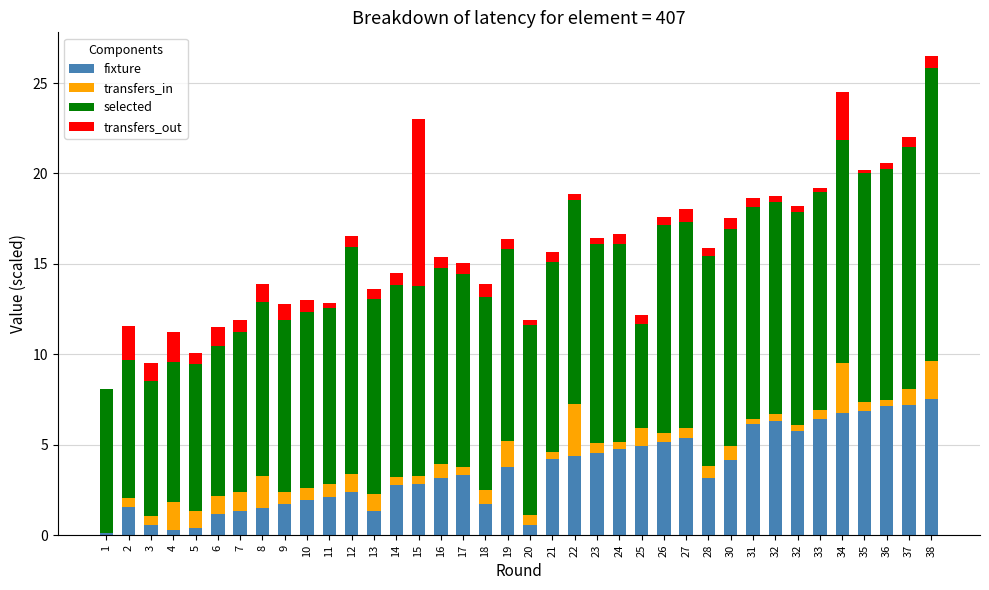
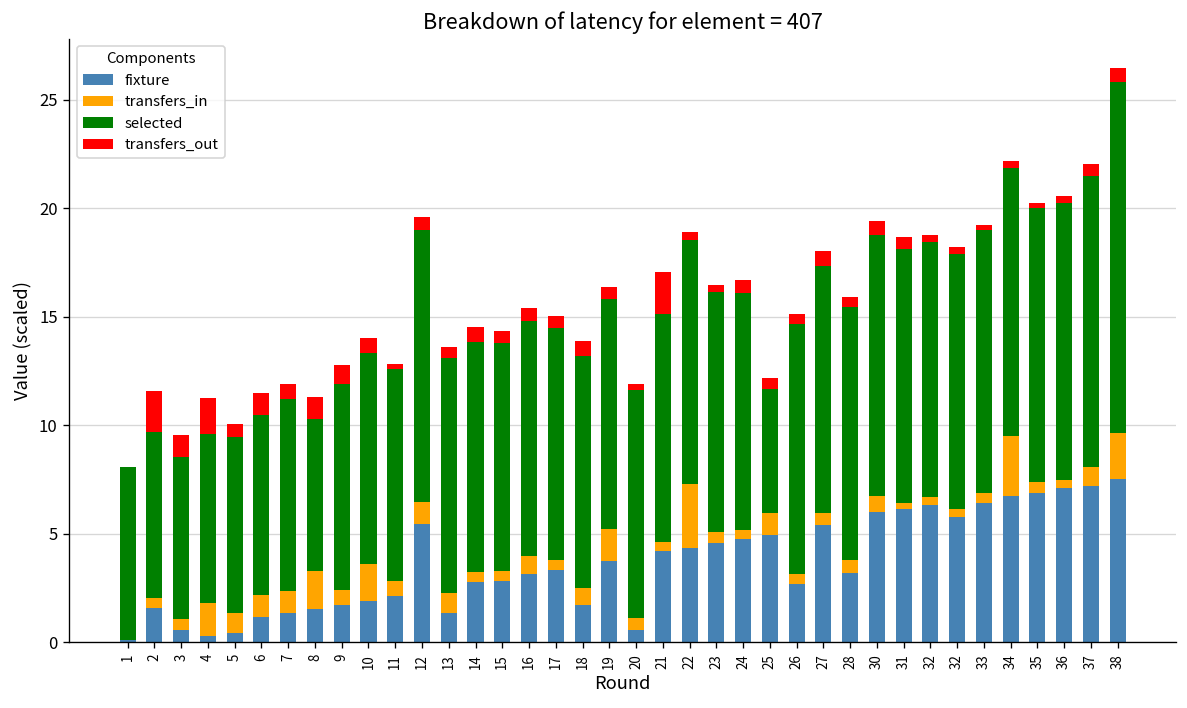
selected, 8: 9.6 -> 7.0
transfers_in, 10: 0.7 -> 1.7
fixture, 12: 2.4 -> 5.5
transfers_out, 15: 9.2 -> 0.6
transfers_out, 21: 0.5 -> 2.0
fixture, 26: 5.2 -> 2.7
fixture, 30: 4.1 -> 6.0
transfers_out, 34: 2.7 -> 0.3
